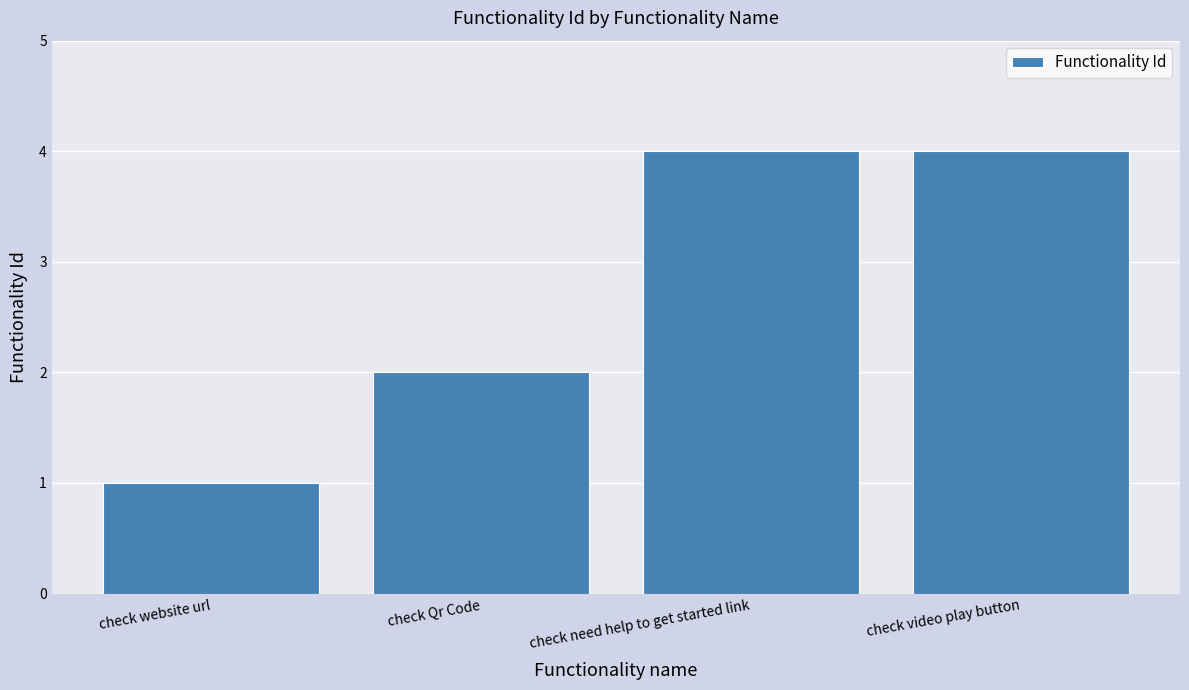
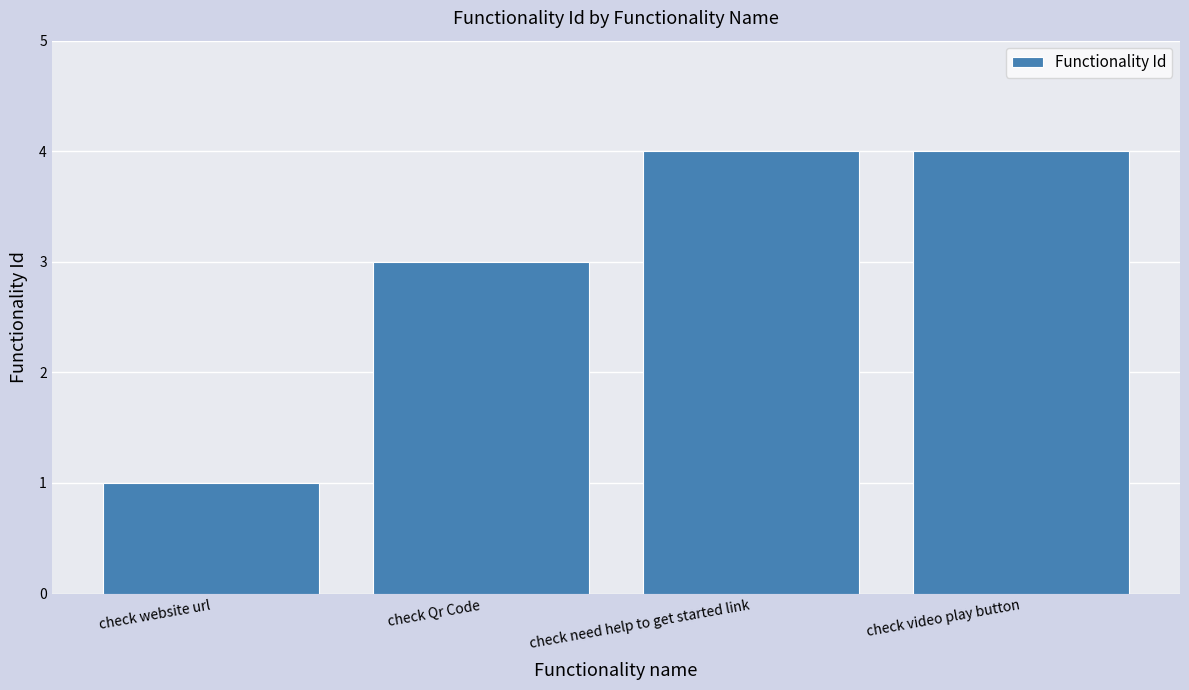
check Qr Code: 2 -> 3
